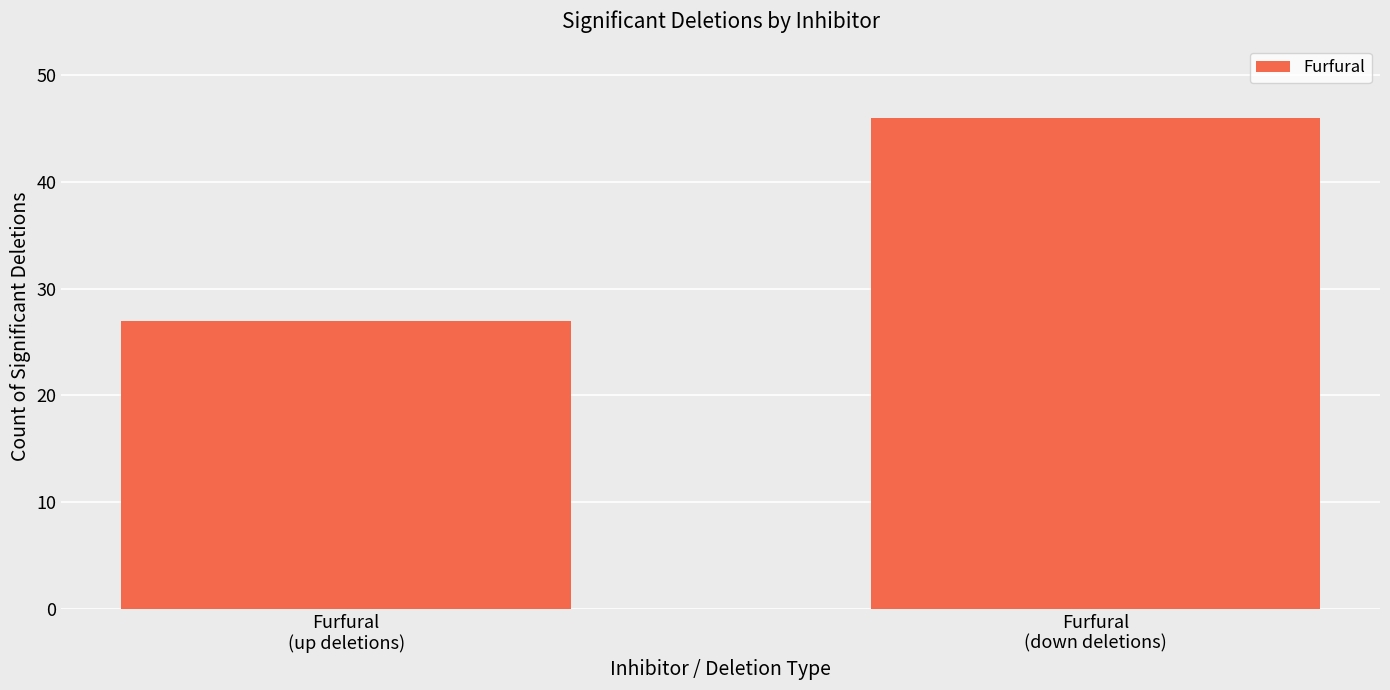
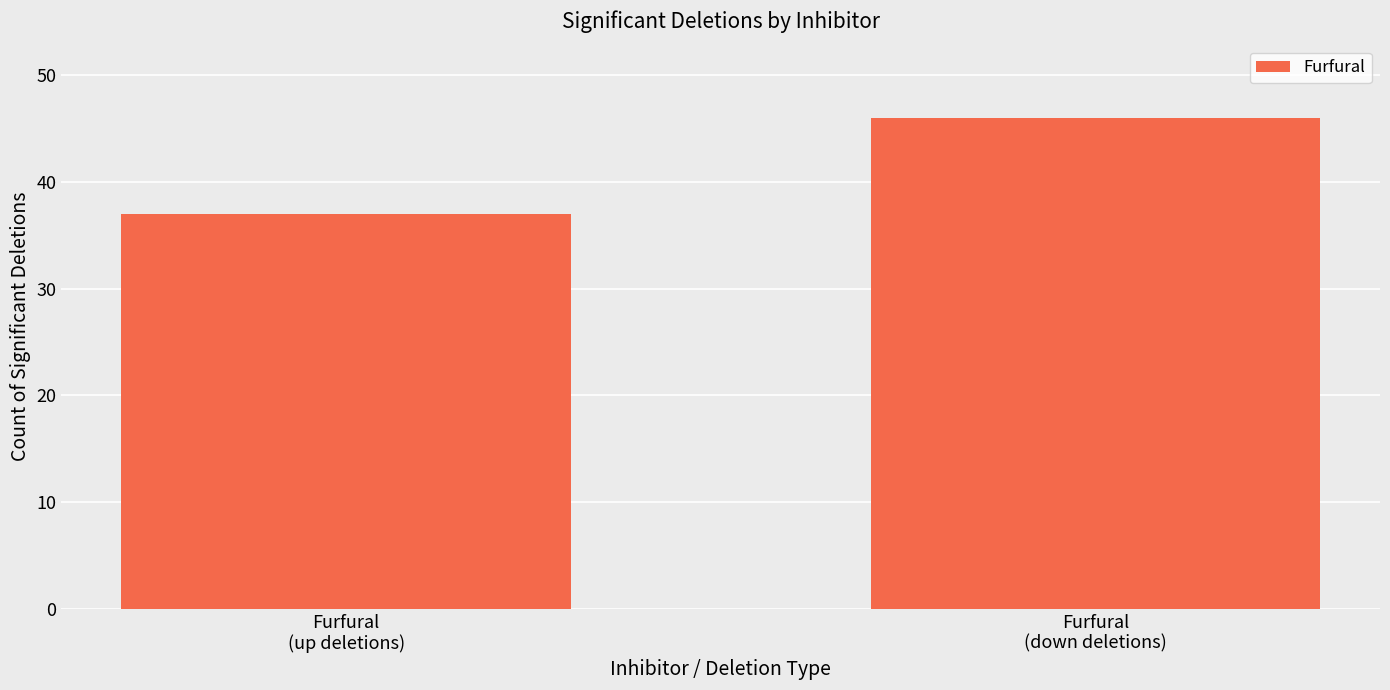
Furfural (up deletions): 27 -> 37
